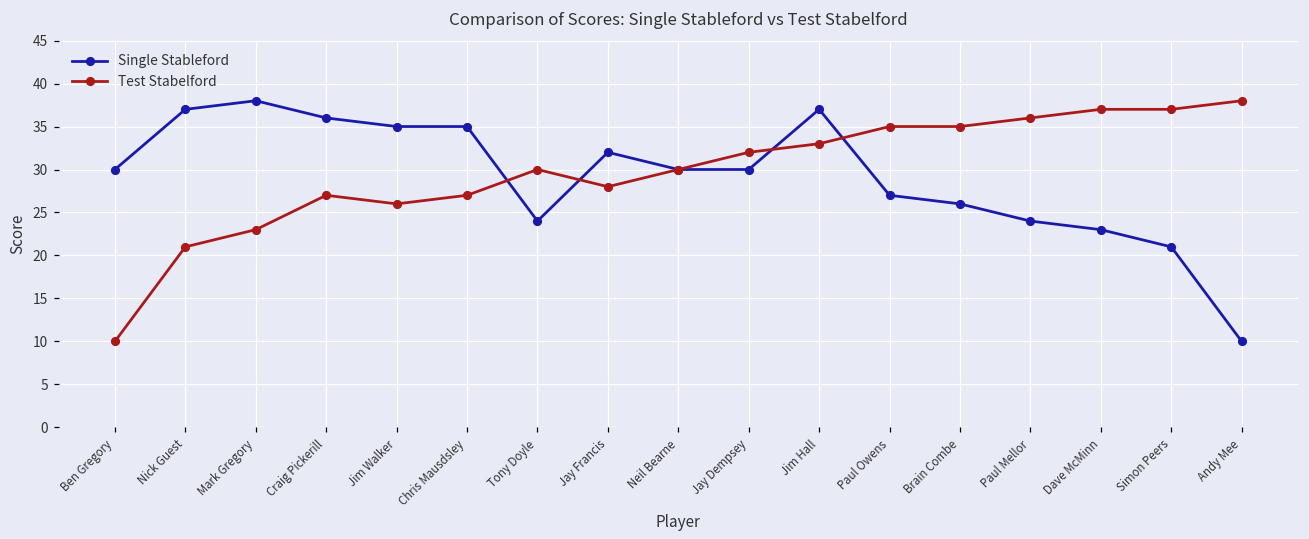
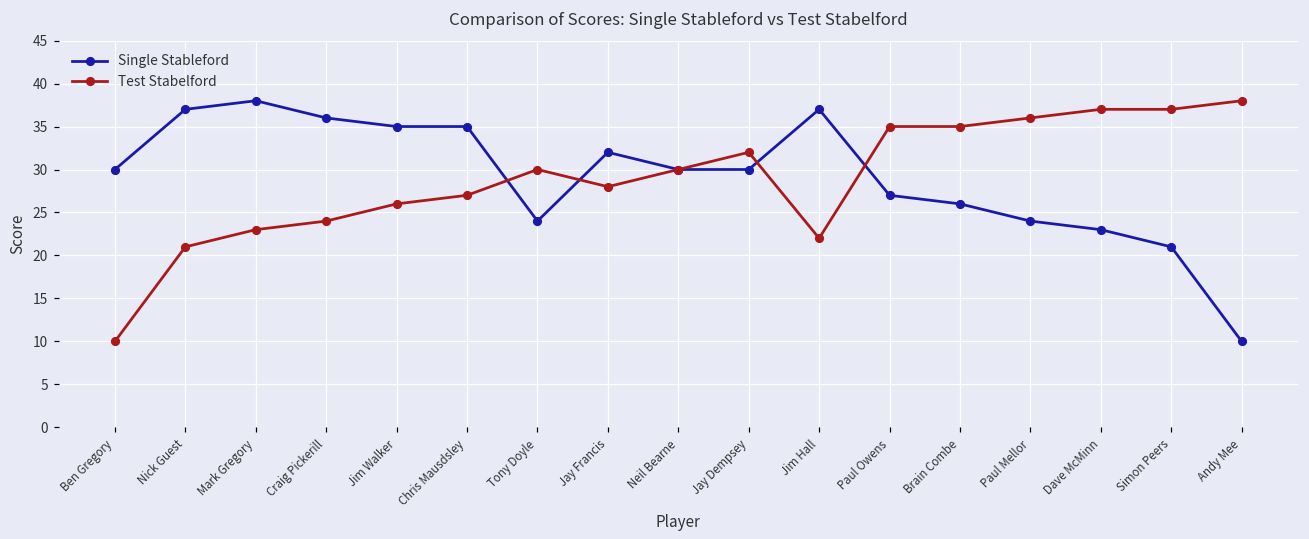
Test Stabelford, Craig Pickerill: 27 -> 24
Test Stabelford, Jim Hall: 33 -> 22
